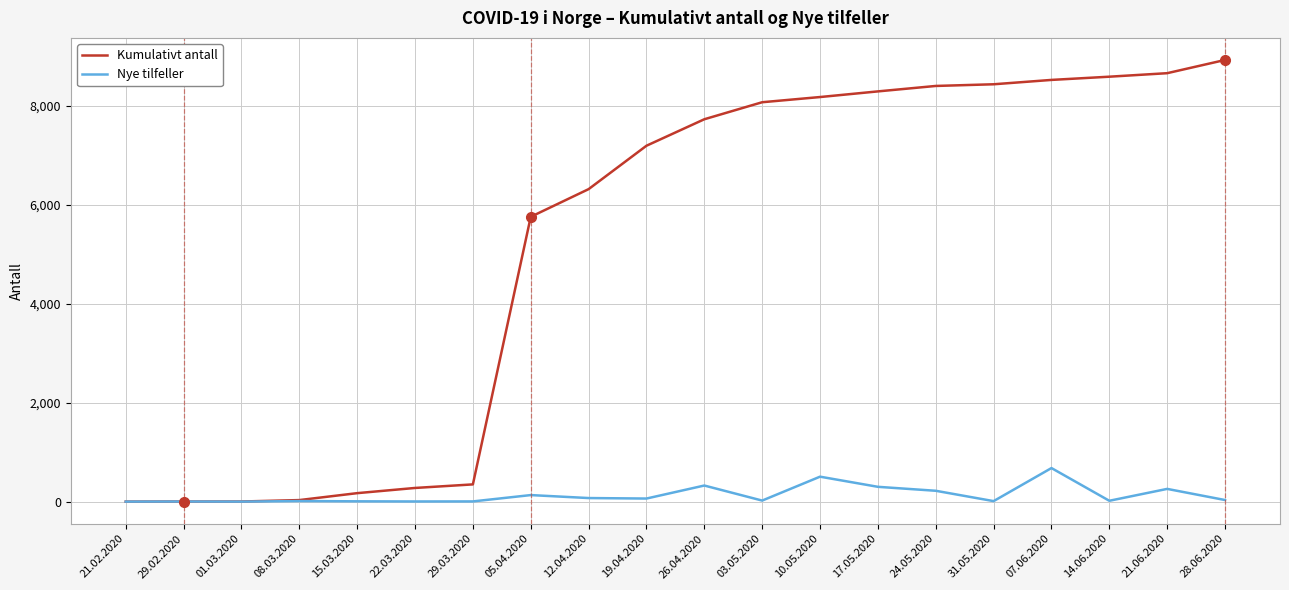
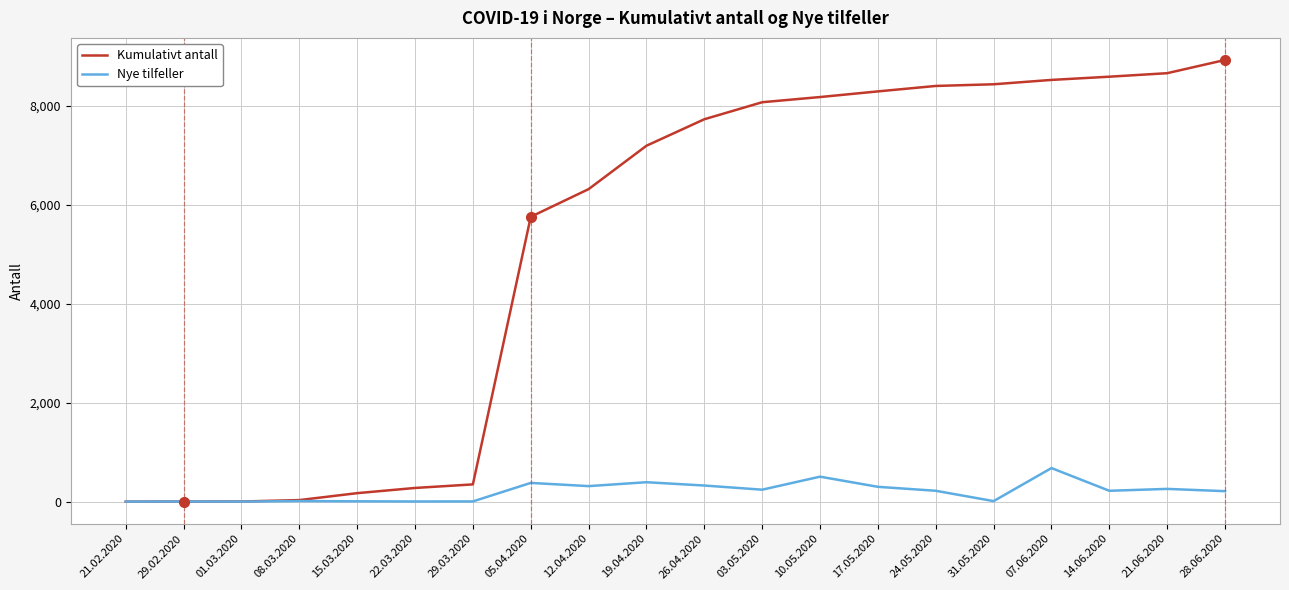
Nye tilfeller, 05.04.2020: 100 -> 400
Nye tilfeller, 12.04.2020: 100 -> 300
Nye tilfeller, 19.04.2020: 100 -> 400
Nye tilfeller, 03.05.2020: 0 -> 200
Nye tilfeller, 14.06.2020: 0 -> 200
Nye tilfeller, 28.06.2020: 0 -> 200
